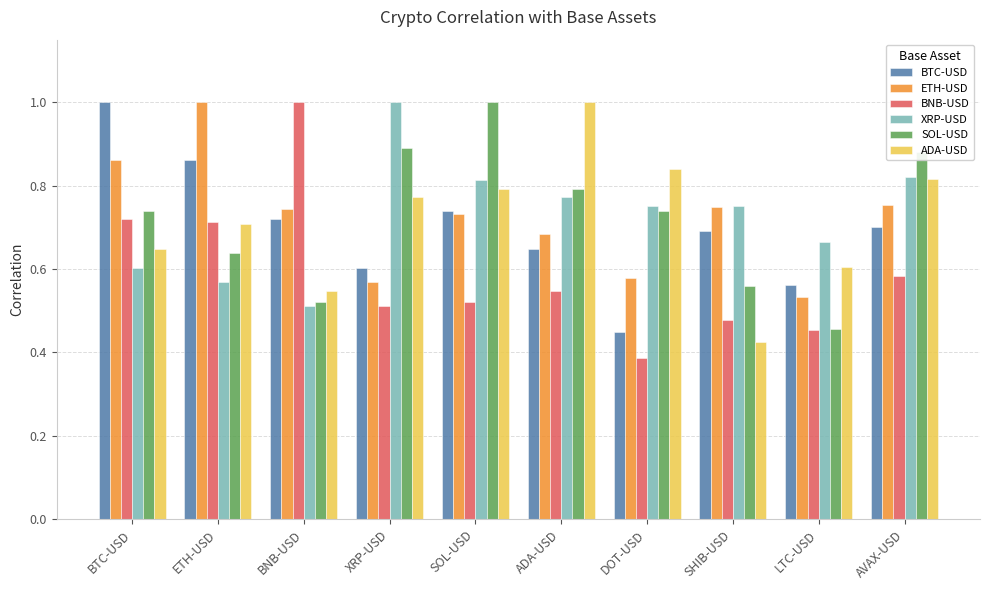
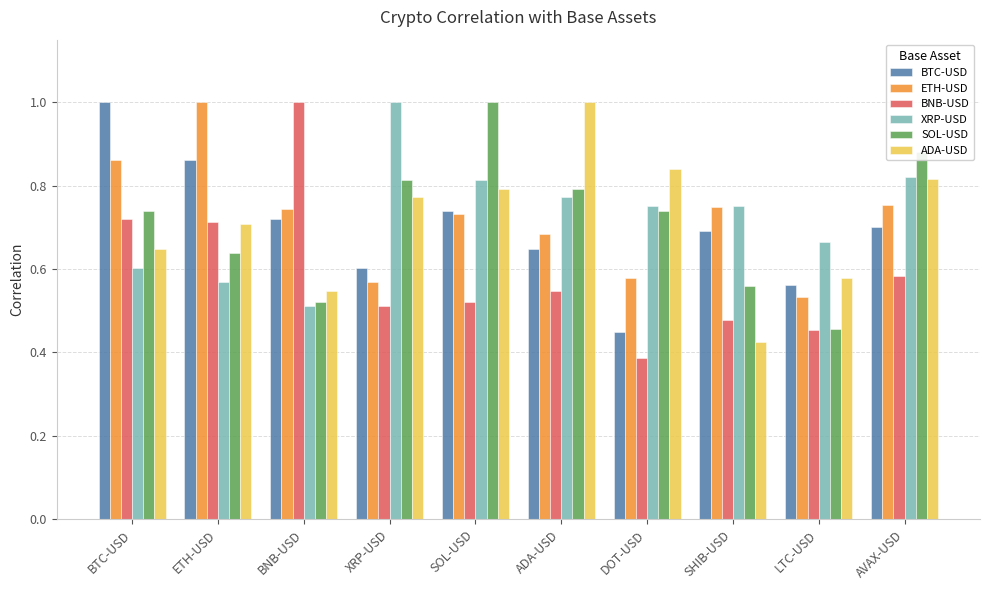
SOL-USD, XRP-USD: 0.89 -> 0.81
ADA-USD, LTC-USD: 0.60 -> 0.58
